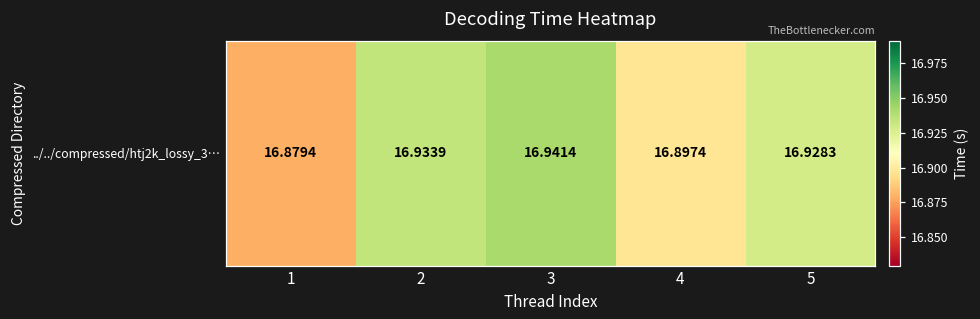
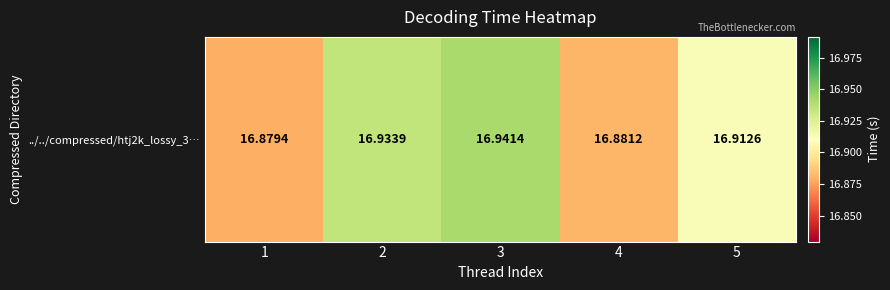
../../compressed/htj2k_lossy_3…, 4: 16.8974 -> 16.8812
../../compressed/htj2k_lossy_3…, 5: 16.9283 -> 16.9126
